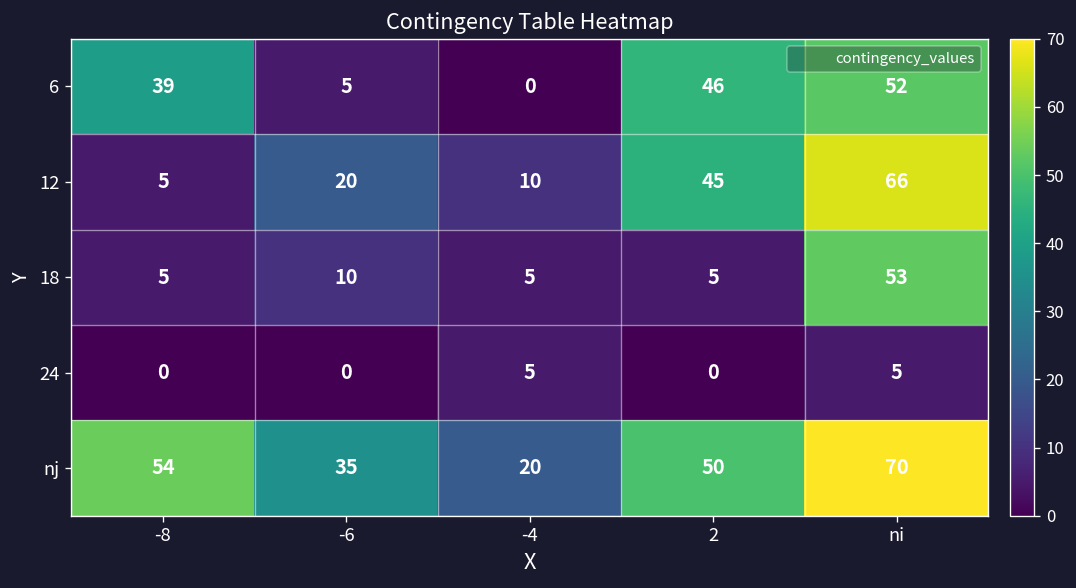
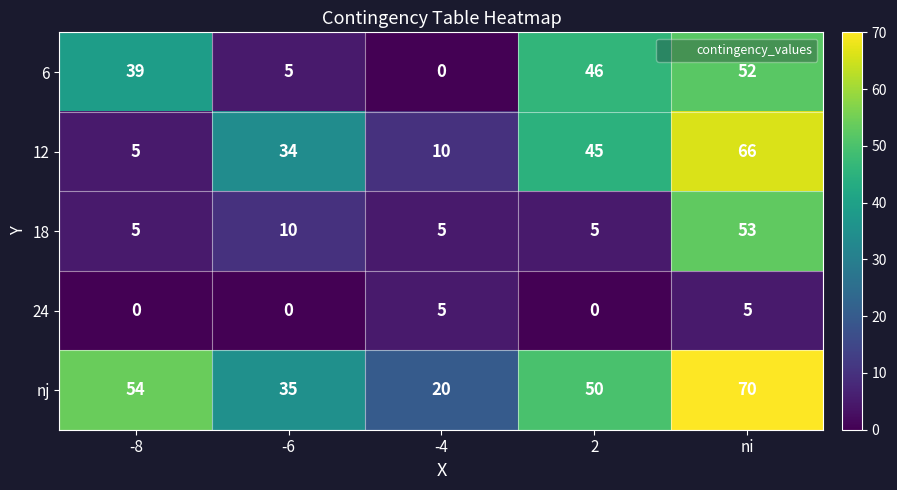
12, -6: 20 -> 34
